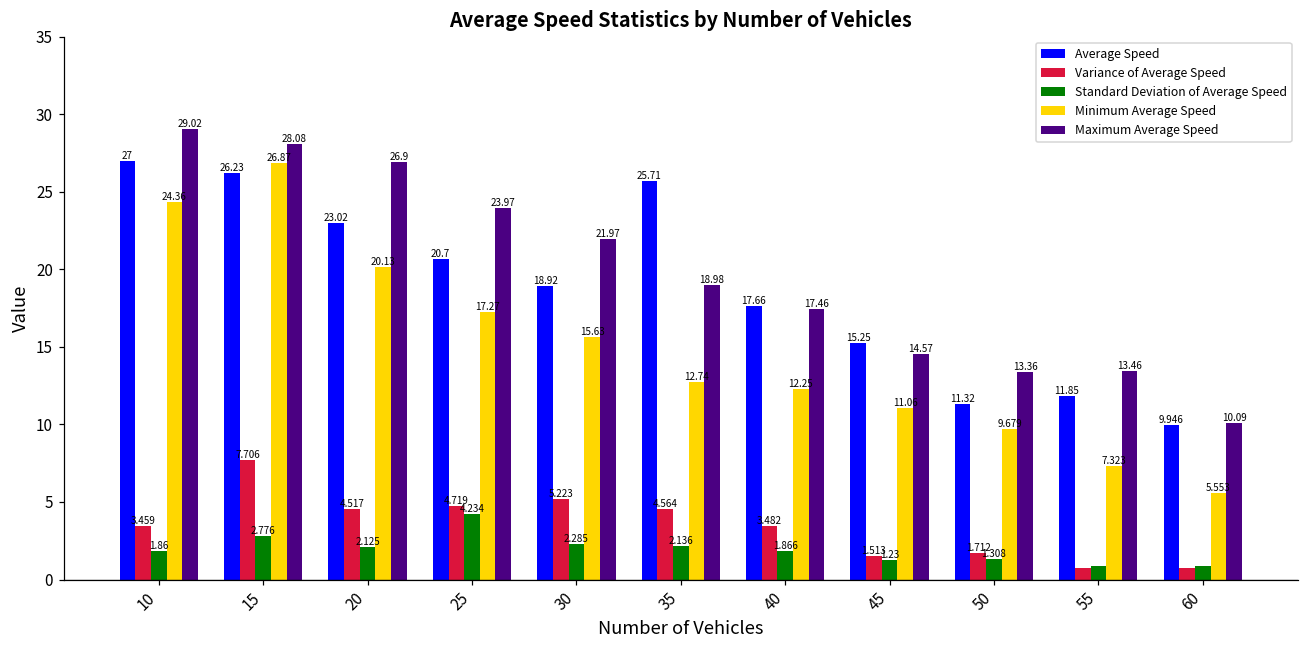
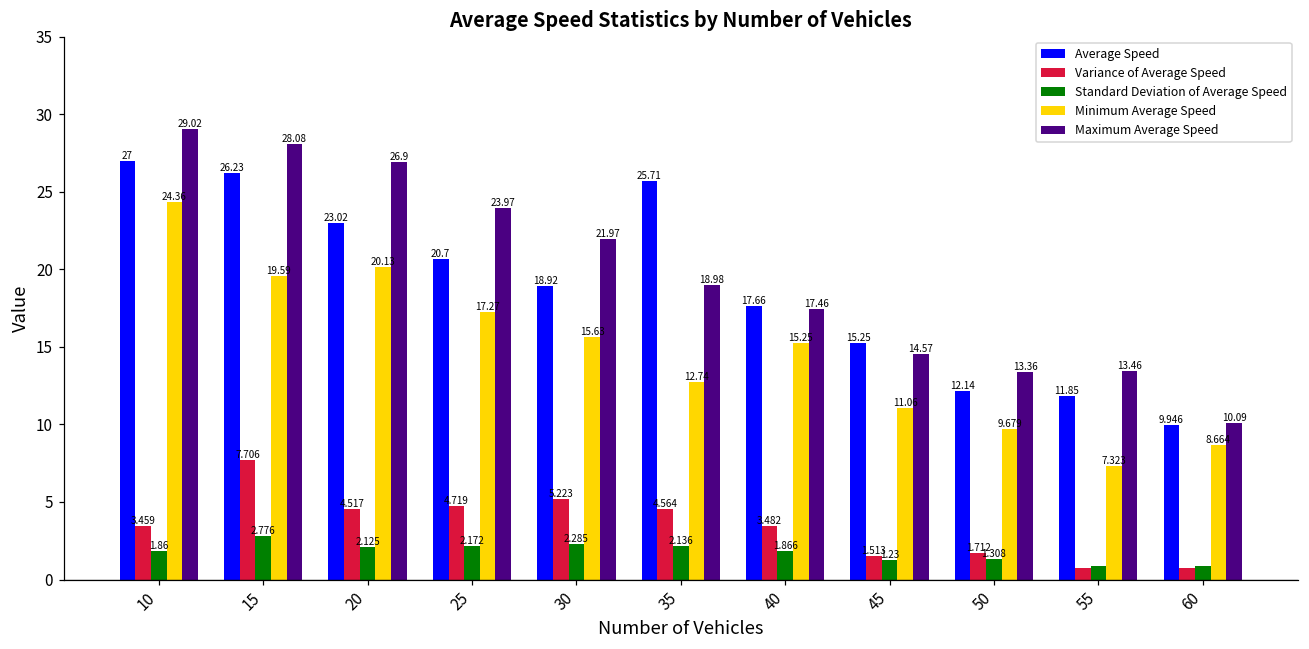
Minimum Average Speed, 15: 26.87 -> 19.59
Standard Deviation of Average Speed, 25: 4.234 -> 2.172
Minimum Average Speed, 40: 12.25 -> 15.25
Average Speed, 50: 11.32 -> 12.14
Minimum Average Speed, 60: 5.553 -> 8.664
